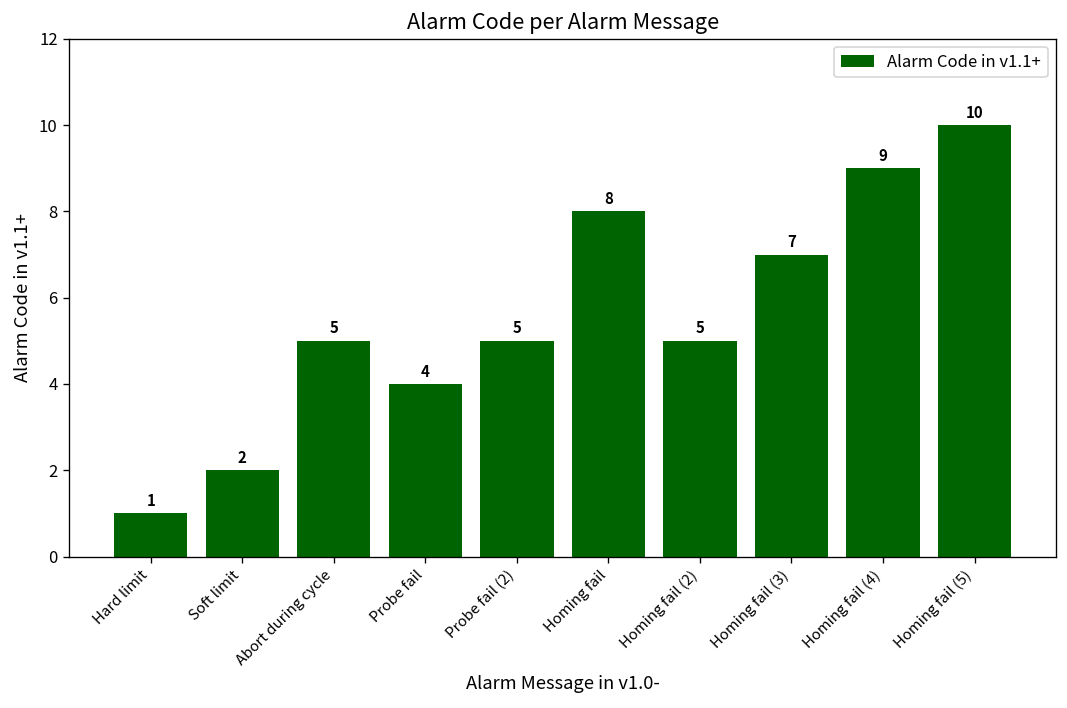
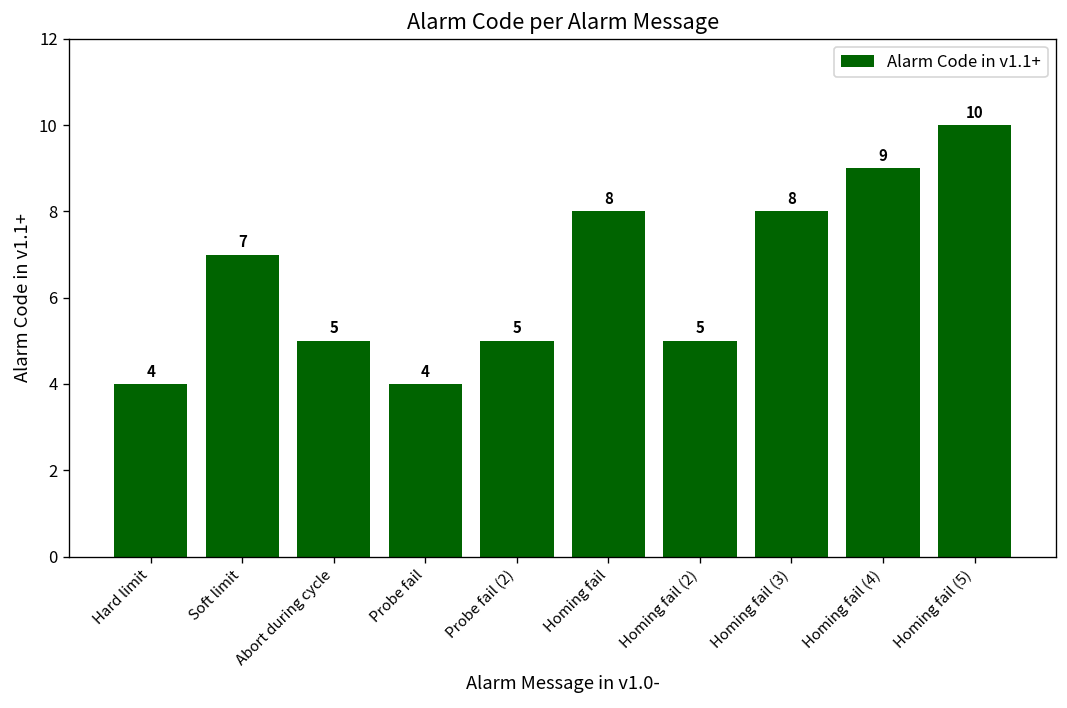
Hard limit: 1 -> 4
Soft limit: 2 -> 7
Homing fail (3): 7 -> 8
